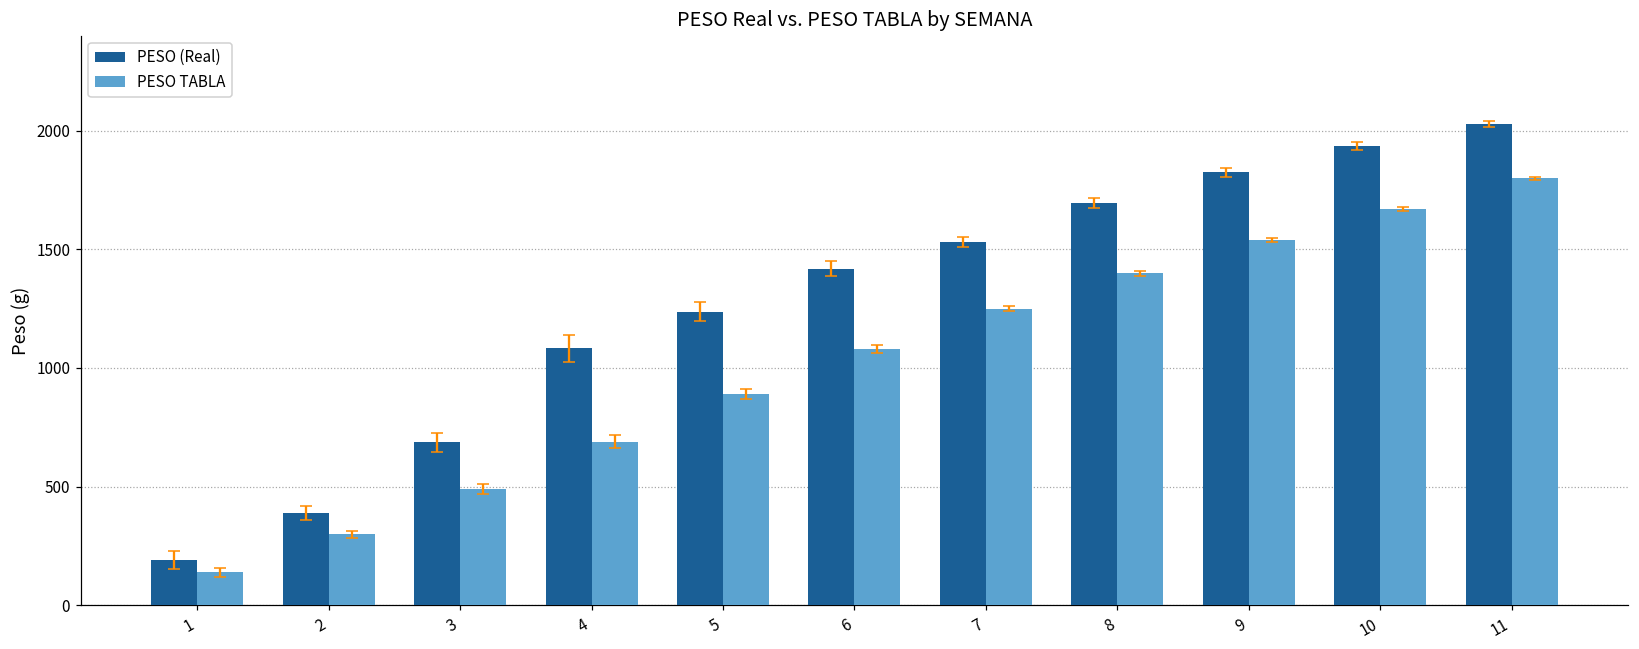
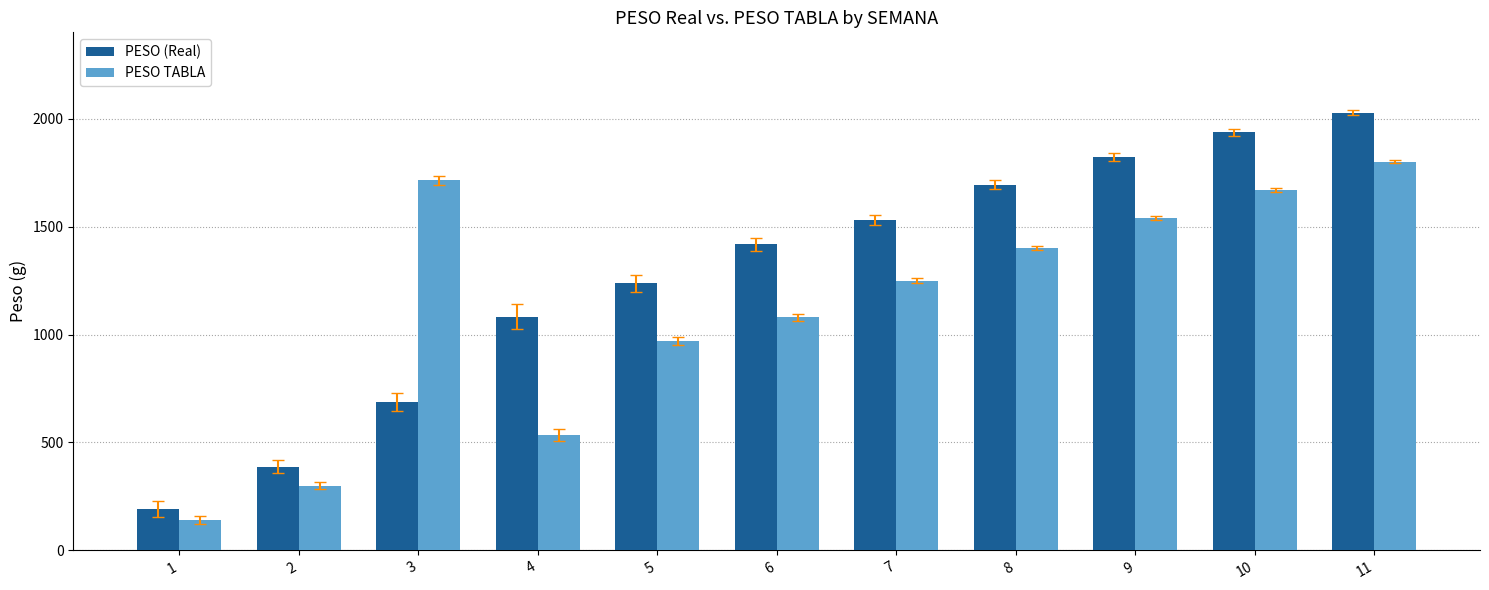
PESO TABLA, 3: 490 -> 1710
PESO TABLA, 4: 690 -> 540
PESO TABLA, 5: 890 -> 970
